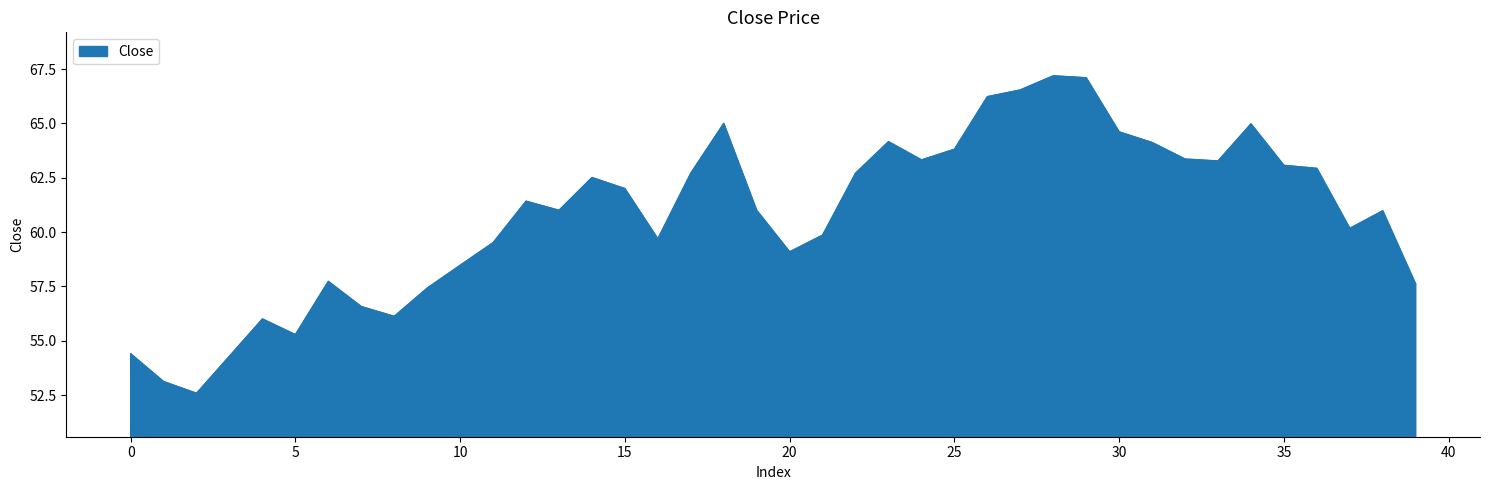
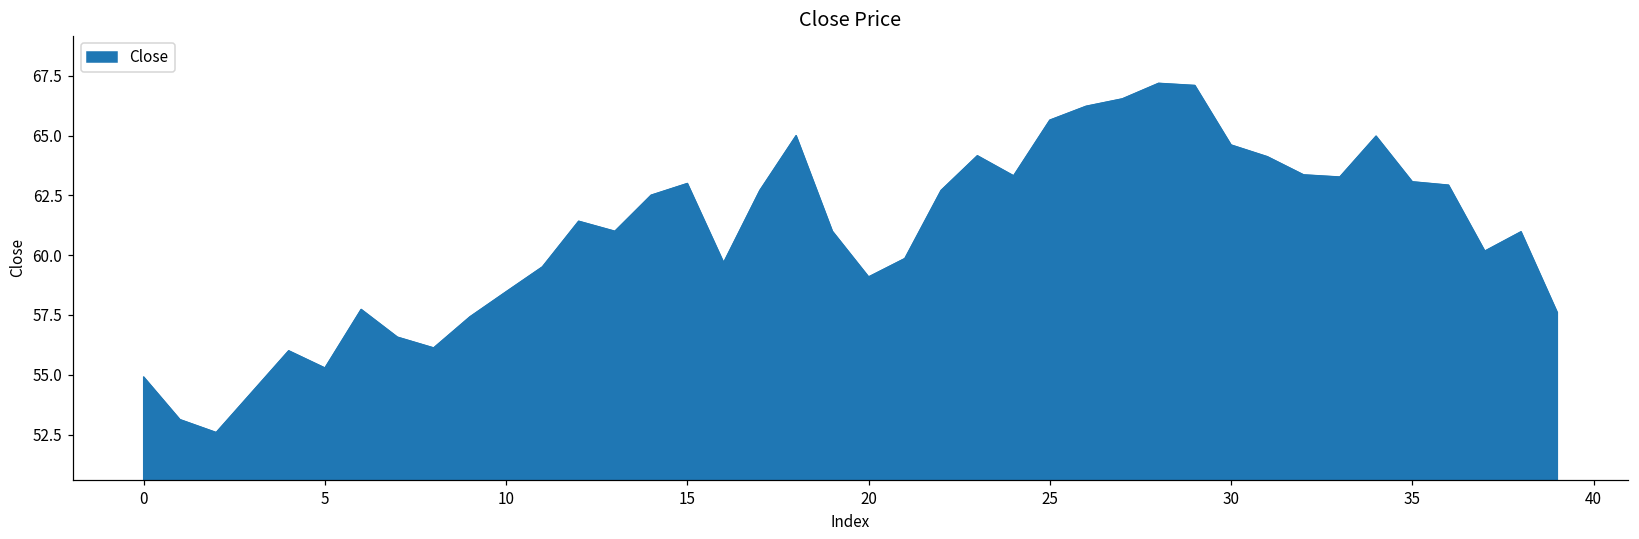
0: 54.4 -> 54.9
15: 62 -> 63
25: 63.8 -> 65.7
